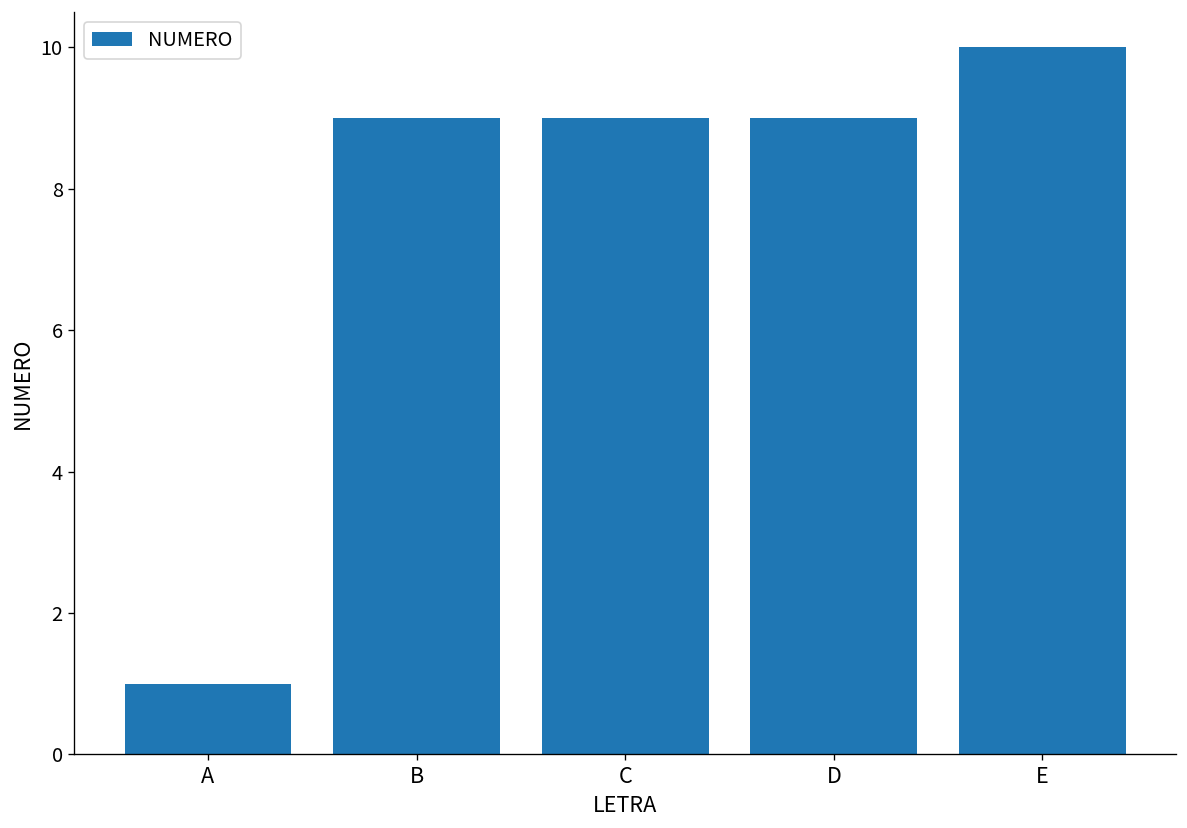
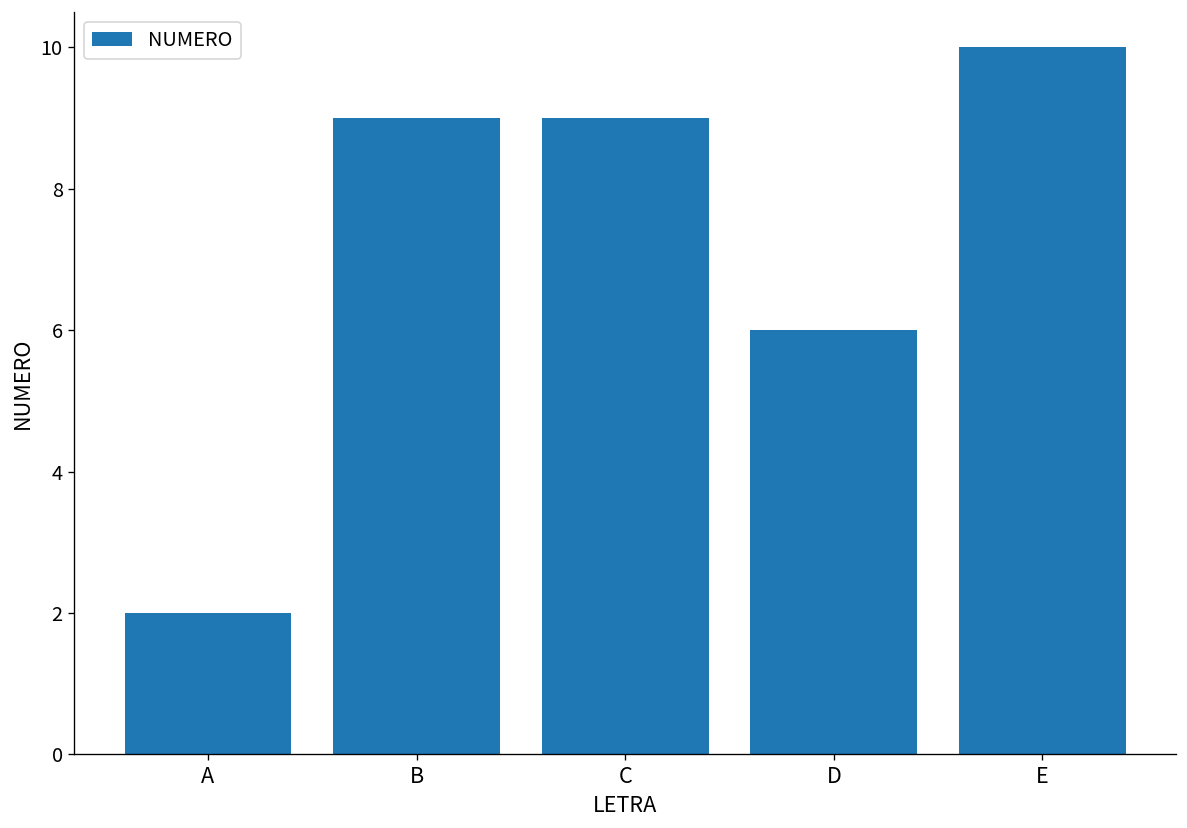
A: 1 -> 2
D: 9 -> 6
